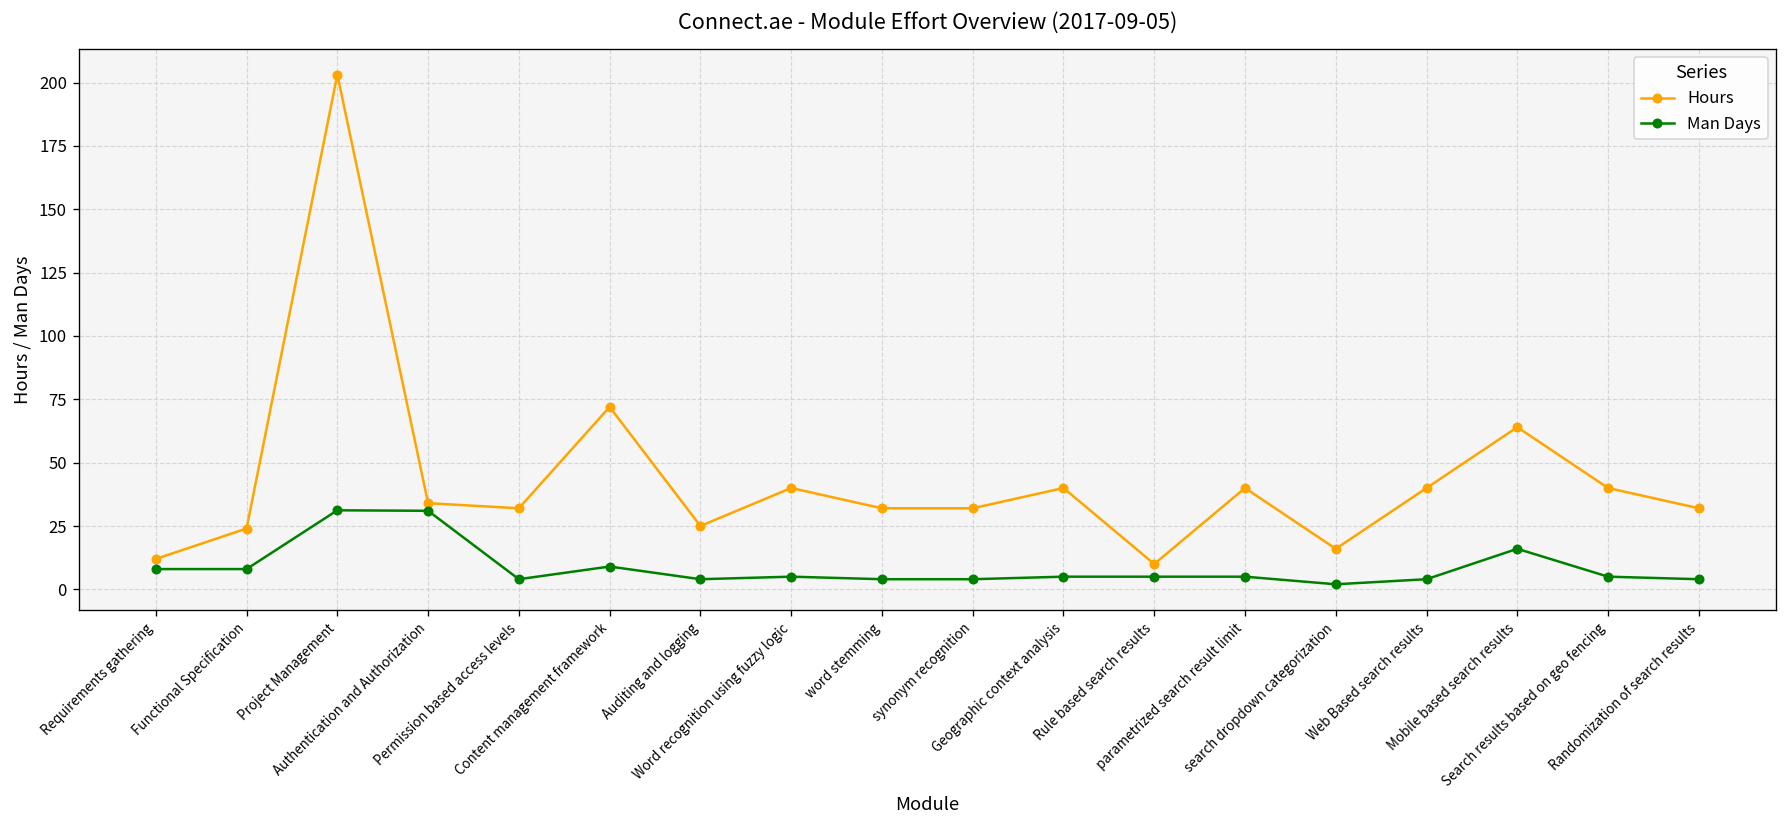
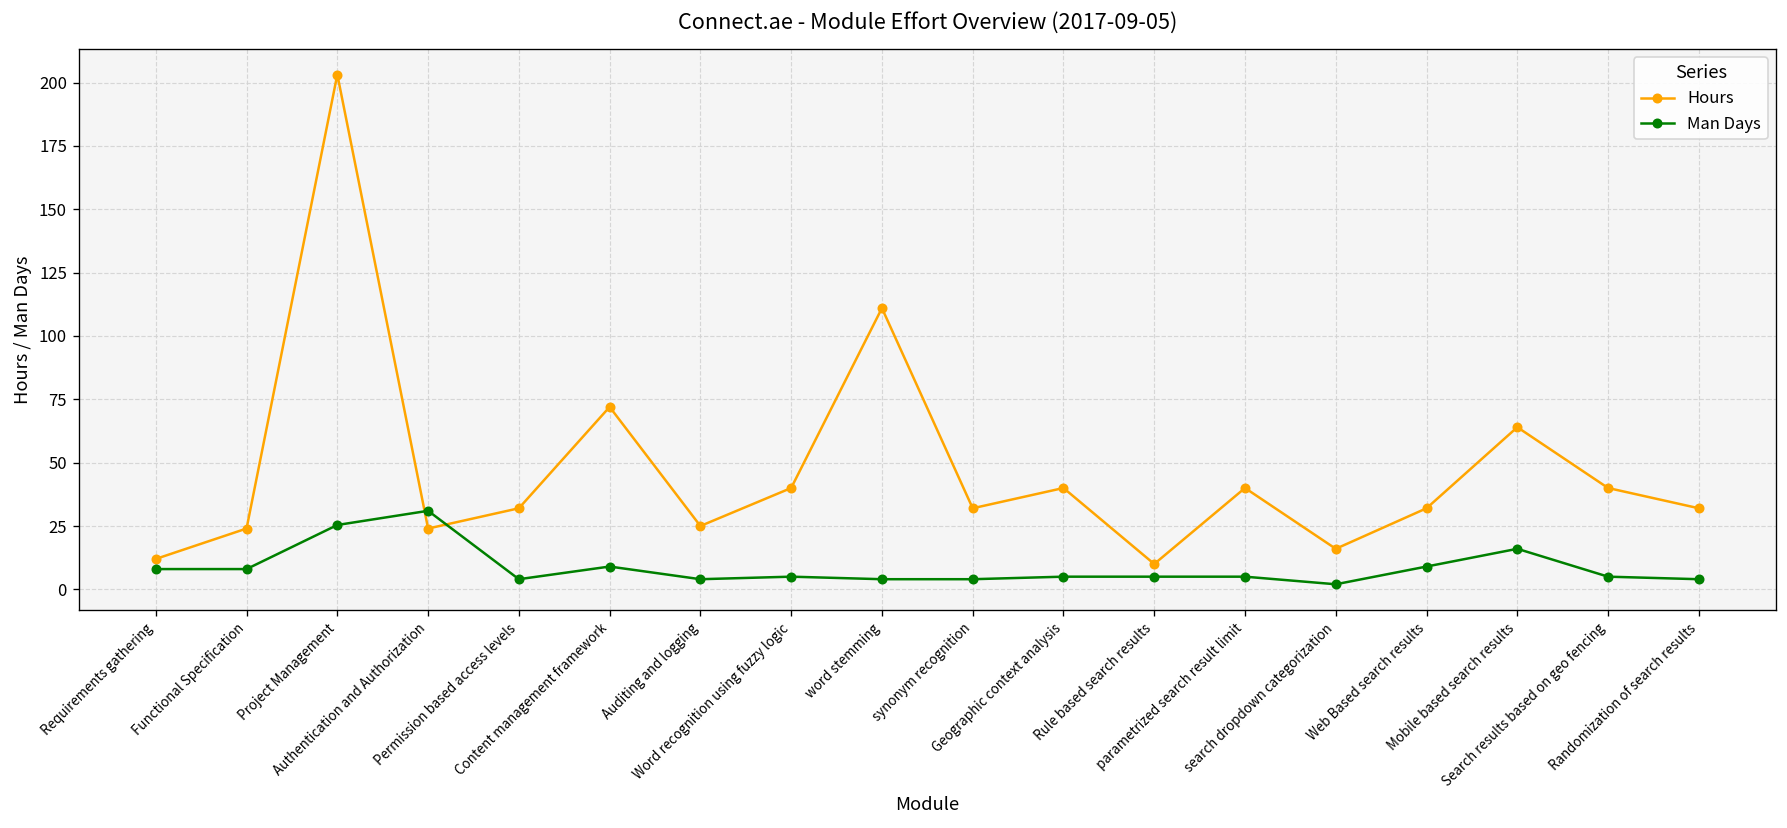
Man Days, Project Management: 31 -> 25
Hours, Authentication and Authorization: 34 -> 24
Hours, word stemming: 32 -> 111
Hours, Web Based search results: 40 -> 32
Man Days, Web Based search results: 4 -> 9
